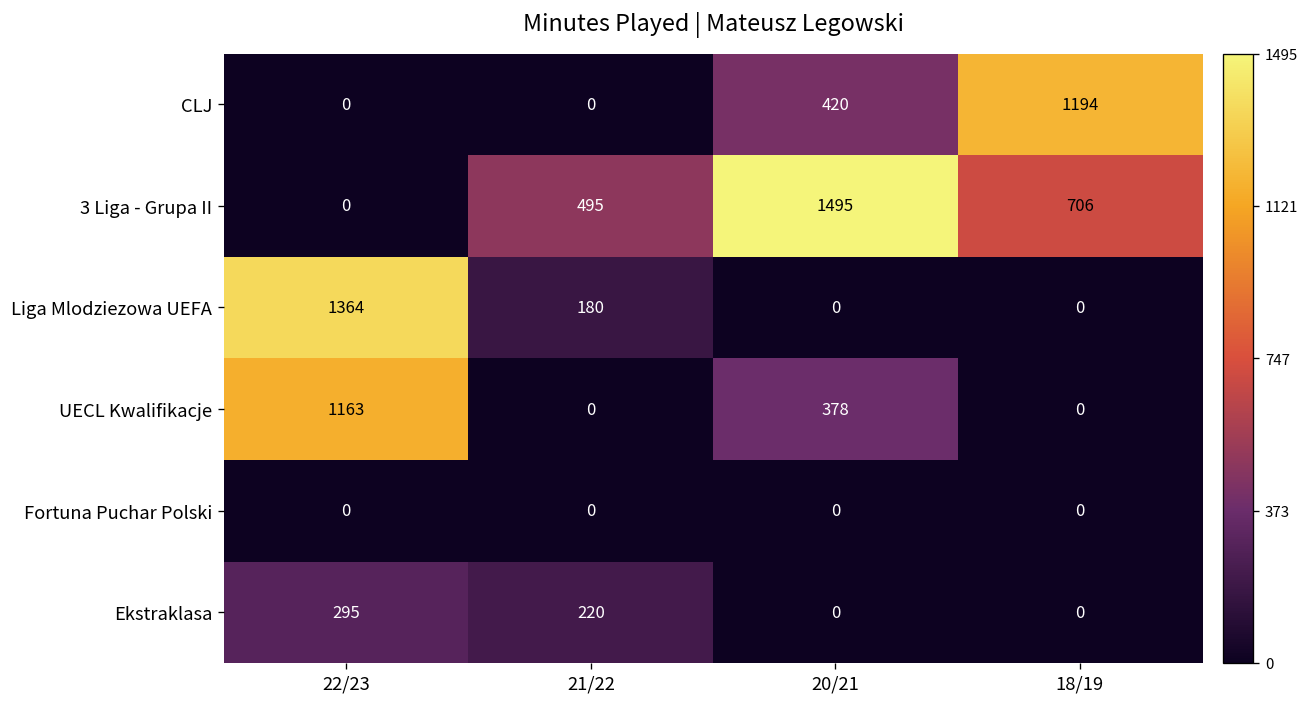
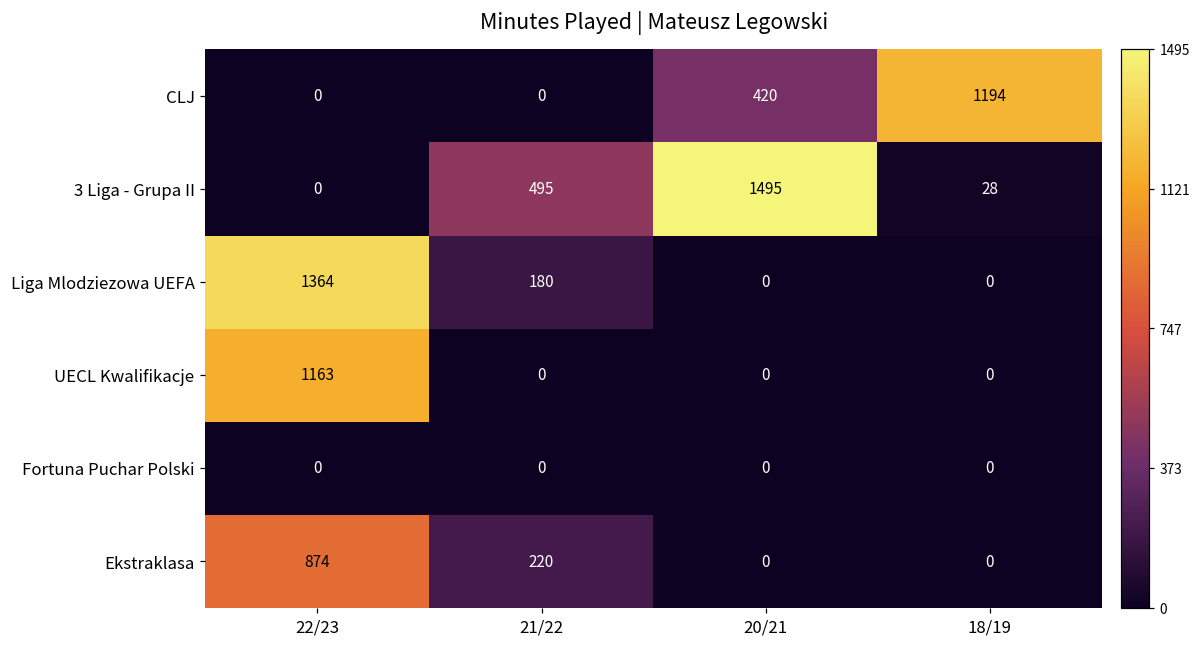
3 Liga - Grupa II, 18/19: 706 -> 28
UECL Kwalifikacje, 20/21: 378 -> 0
Ekstraklasa, 22/23: 295 -> 874
